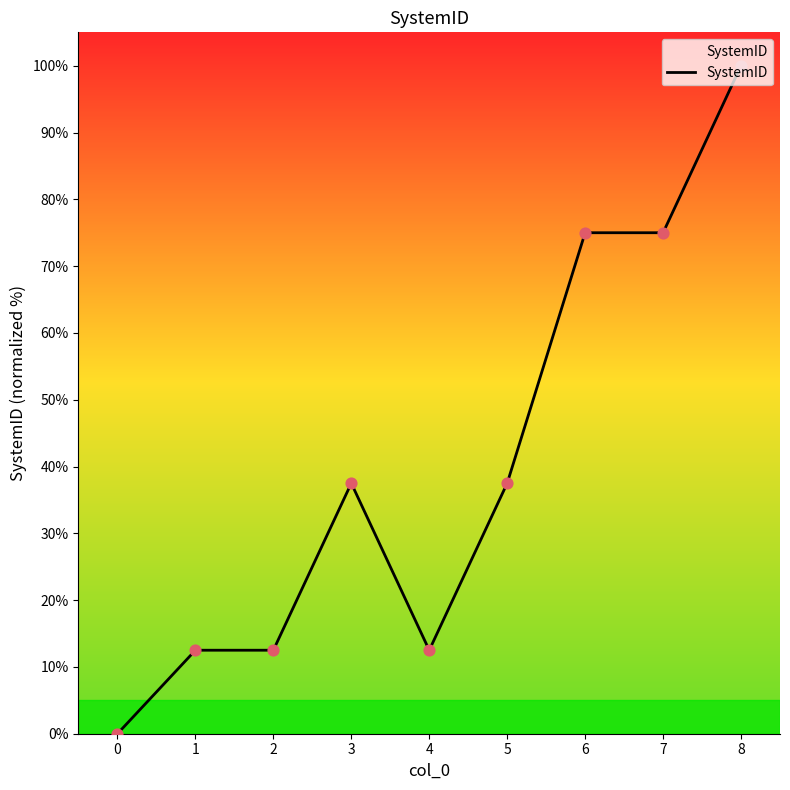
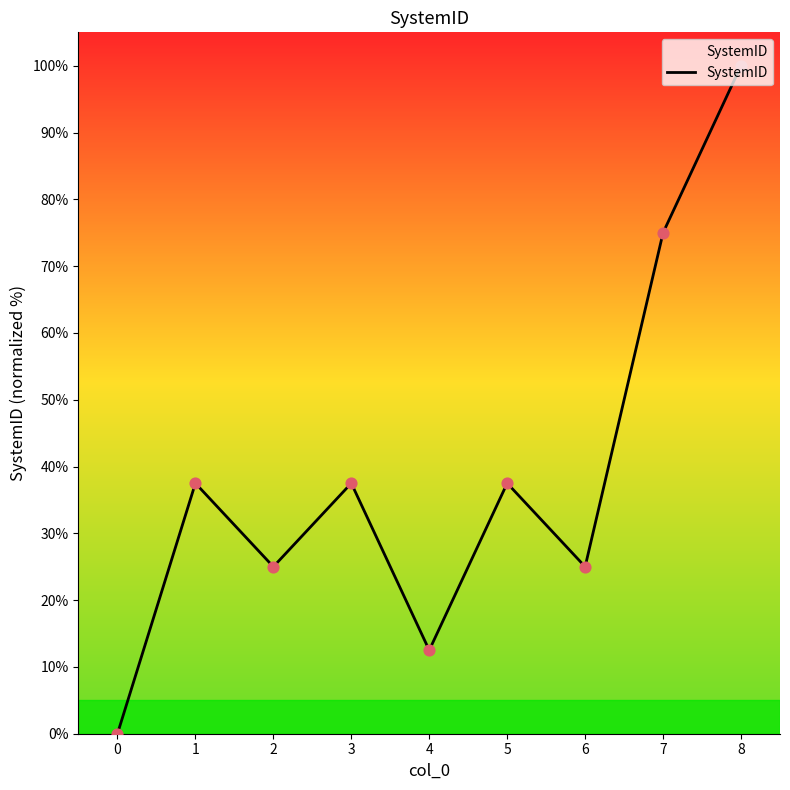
1: 13% -> 38%
2: 13% -> 25%
6: 75% -> 25%
